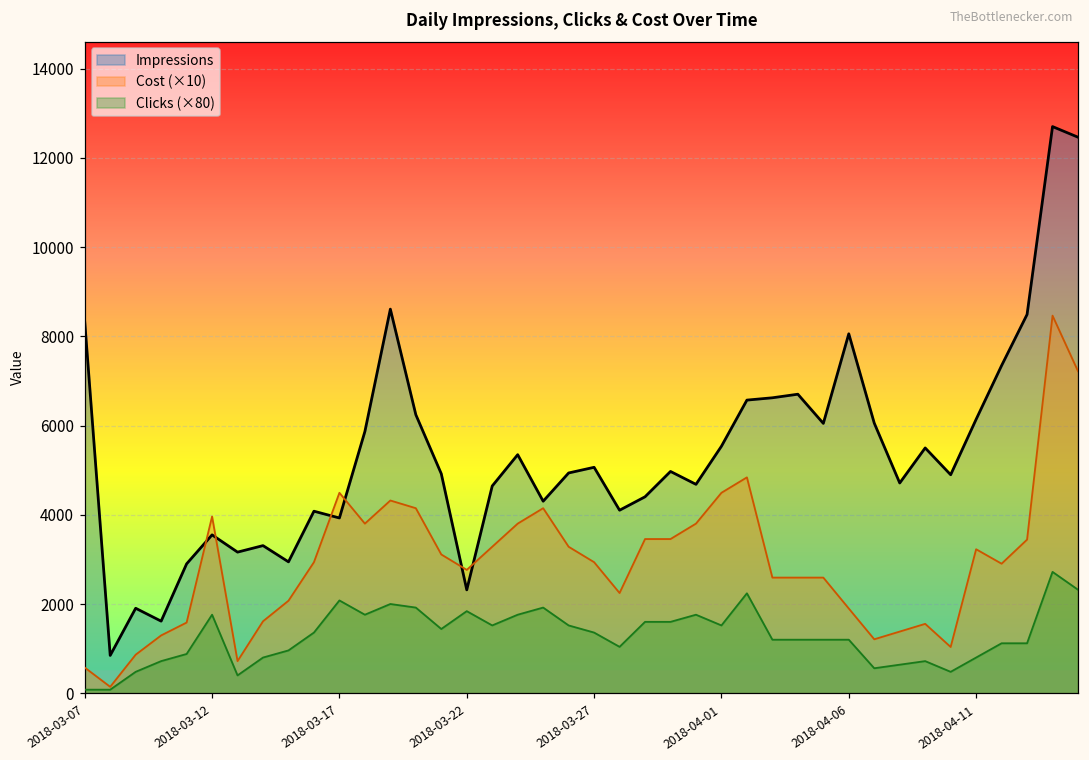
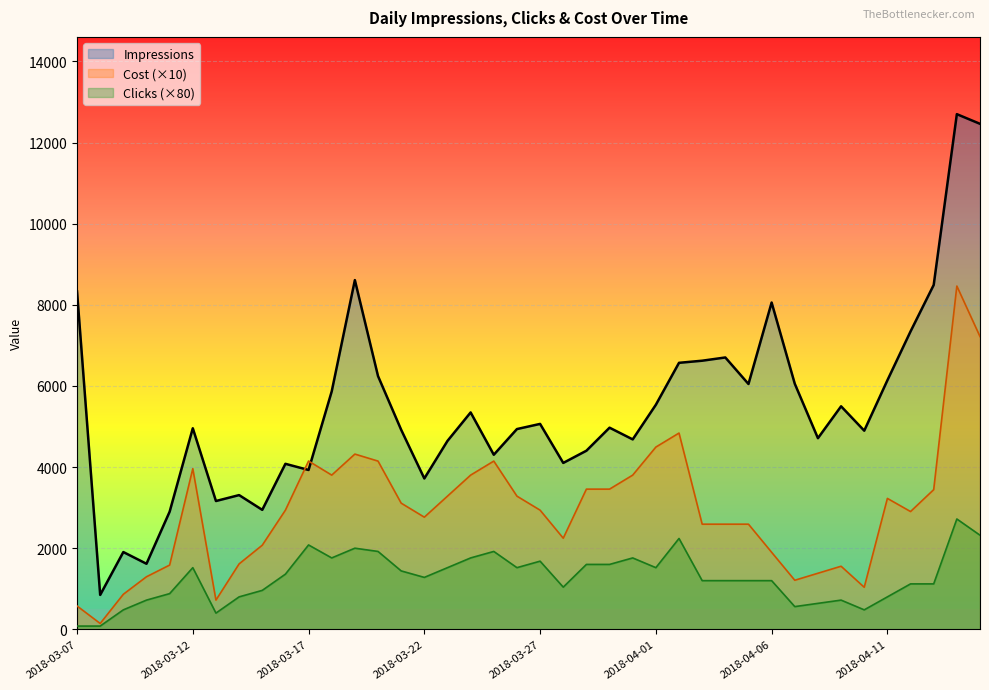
Impressions, 2018-03-12: 3600 -> 5000
Clicks (×80), 2018-03-12: 1800 -> 1500
Cost (×10), 2018-03-17: 4500 -> 4100
Impressions, 2018-03-22: 2300 -> 3700
Clicks (×80), 2018-03-22: 1800 -> 1300
Clicks (×80), 2018-03-27: 1400 -> 1700
